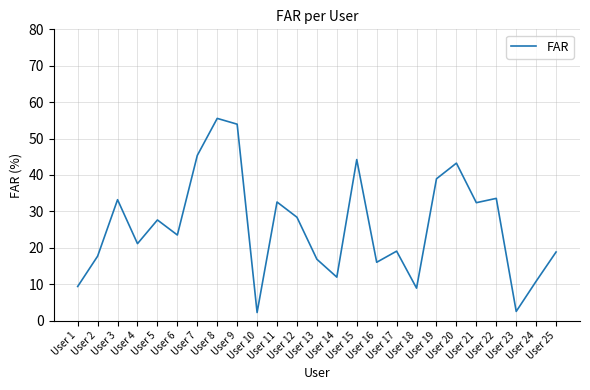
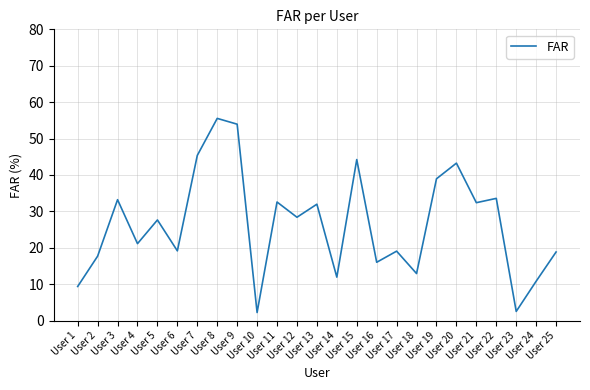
User 6: 24 -> 19
User 13: 17 -> 32
User 18: 9 -> 13
